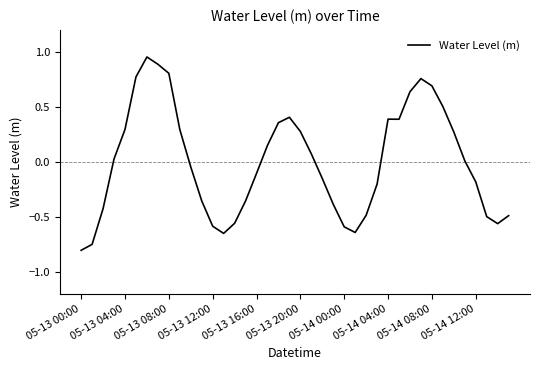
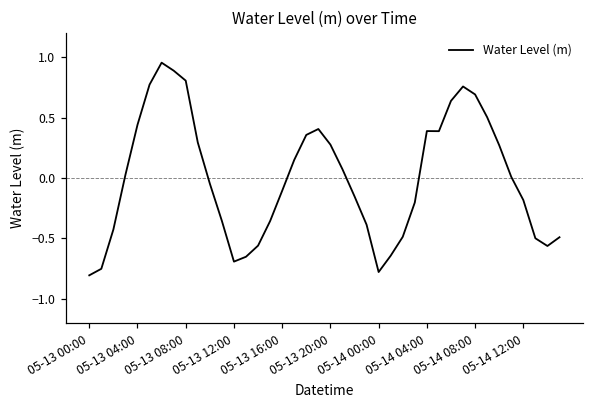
05-13 04:00: 0.29 -> 0.44
05-13 12:00: -0.59 -> -0.69
05-14 00:00: -0.59 -> -0.78
